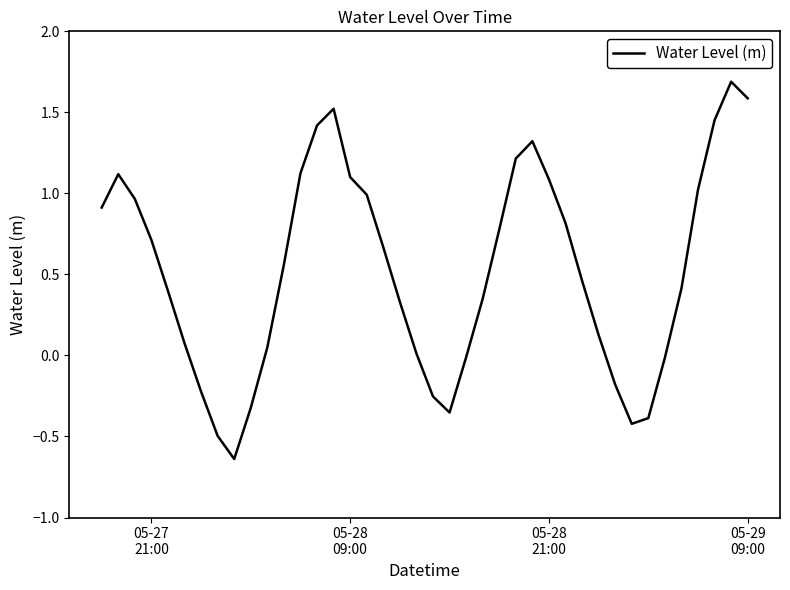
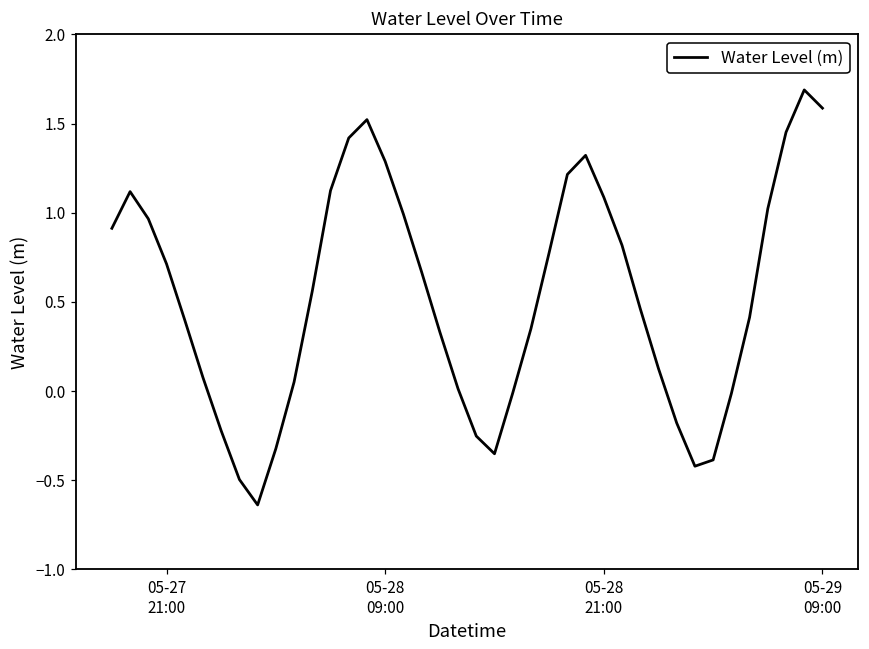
05-28 09:00: 1.10 -> 1.29
